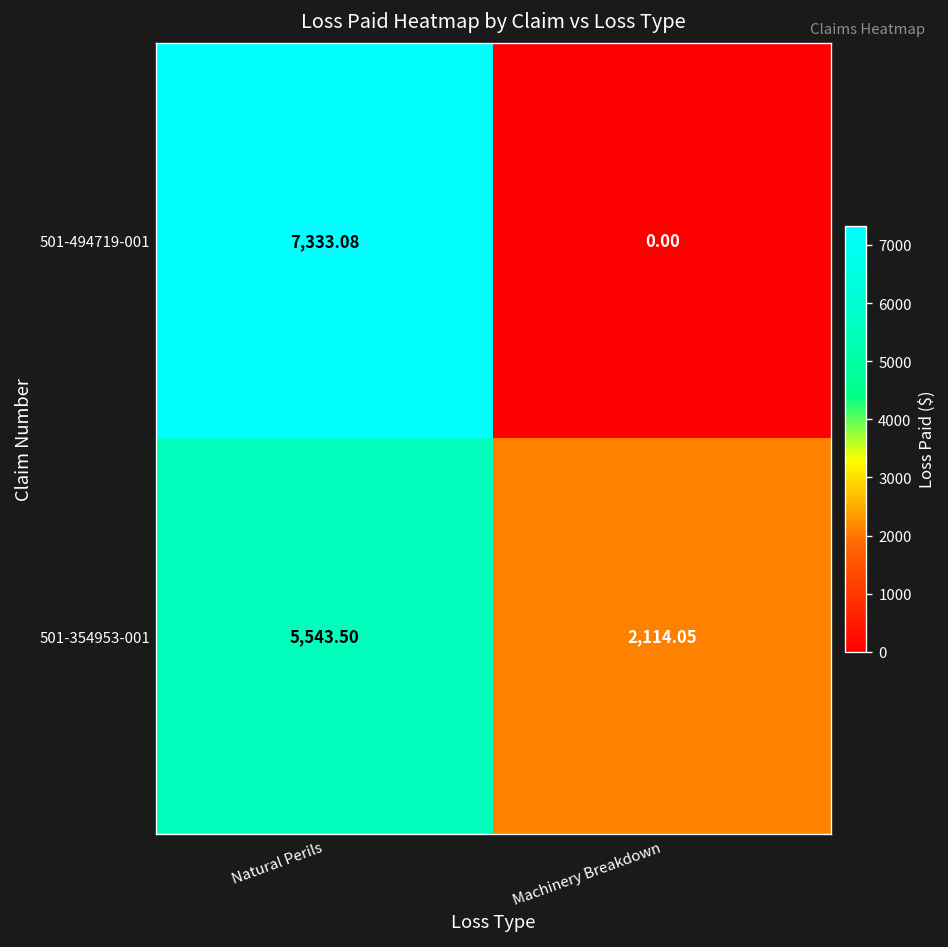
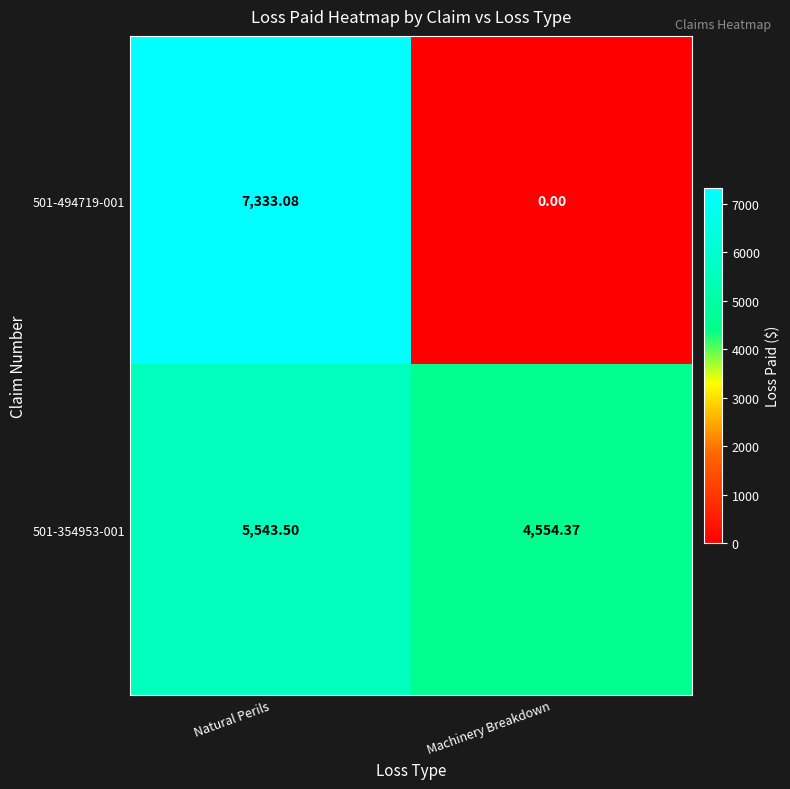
501-354953-001, Machinery Breakdown: 2,114.05 -> 4,554.37
